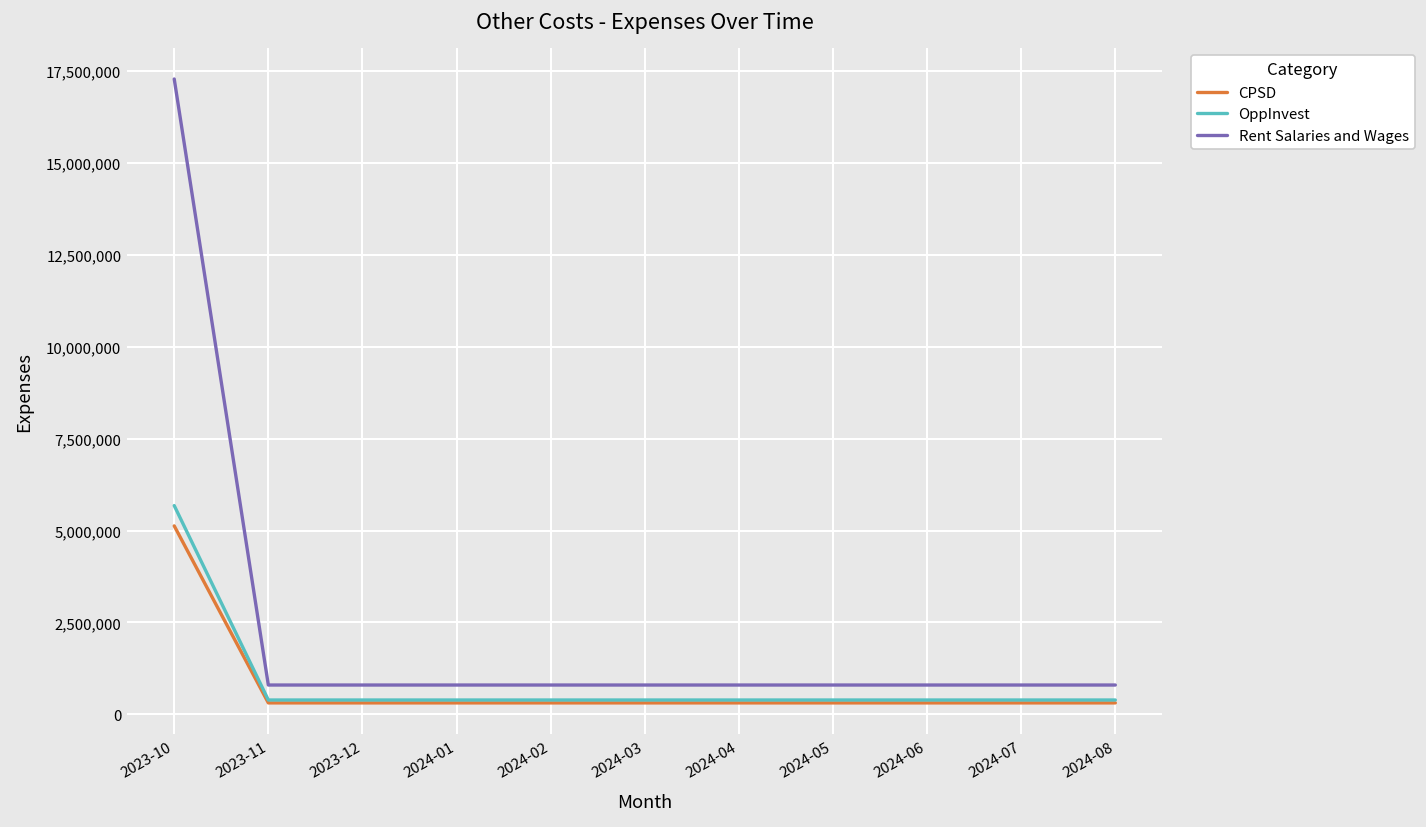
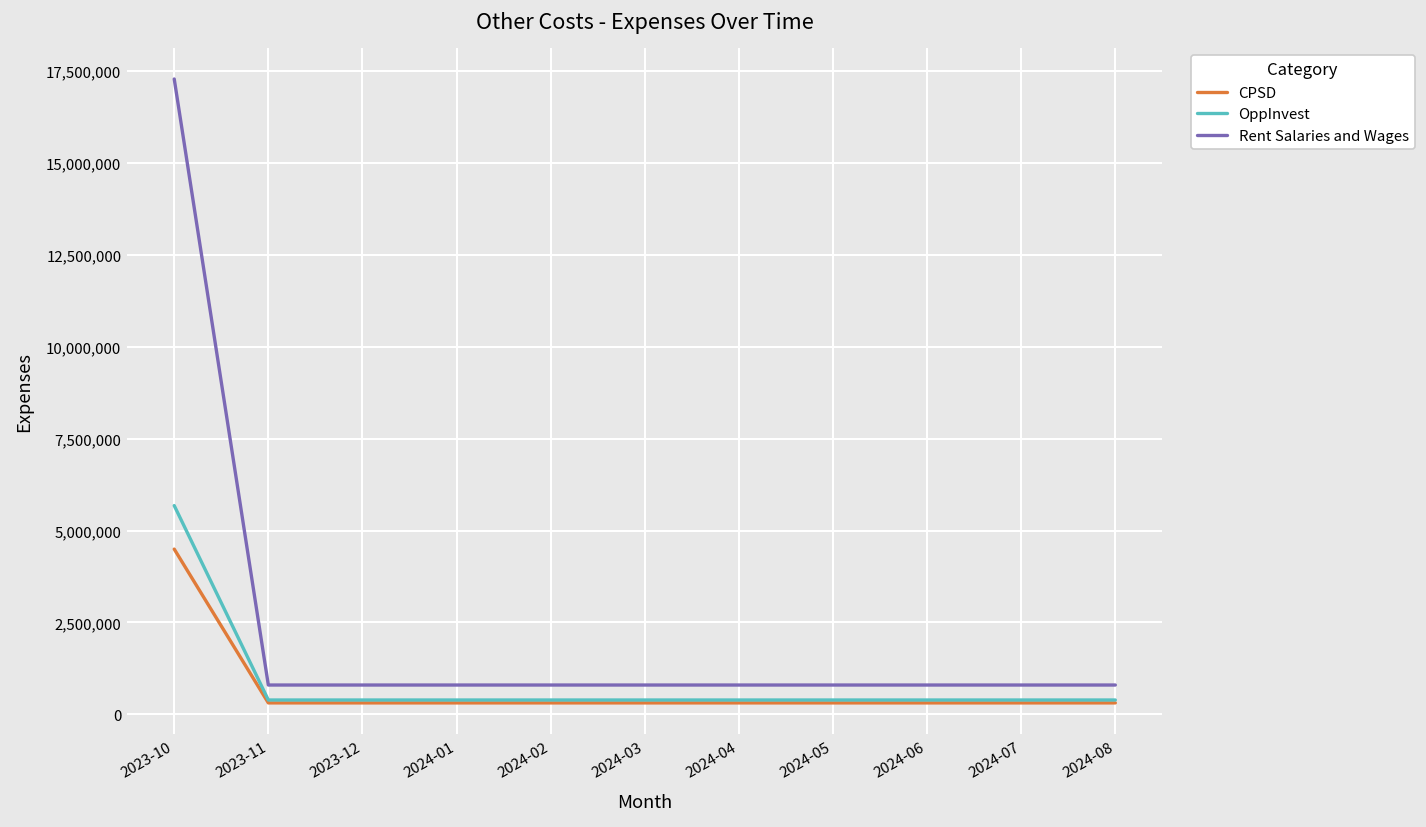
CPSD, 2023-10: 5,100,000 -> 4,500,000
